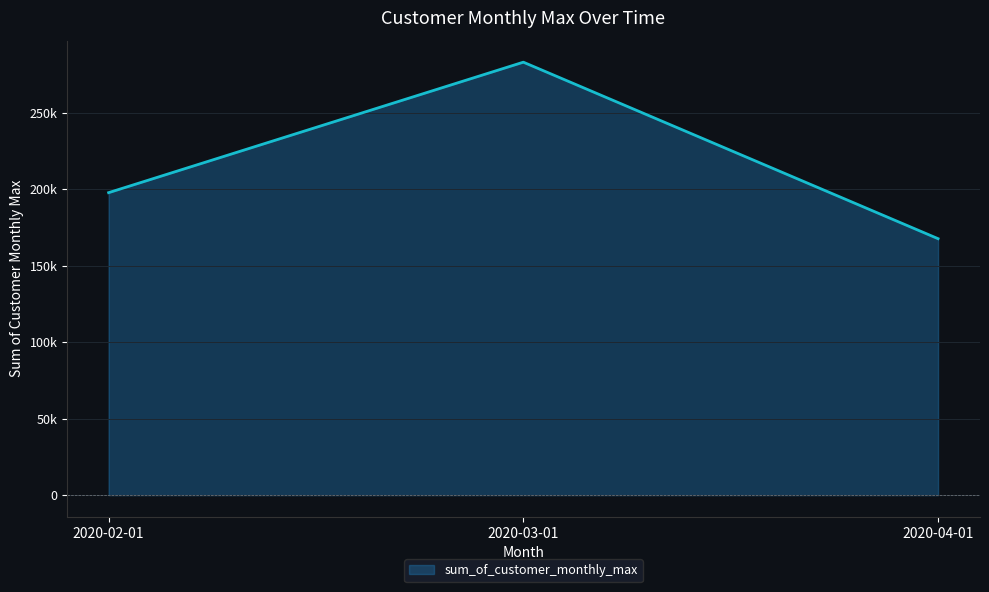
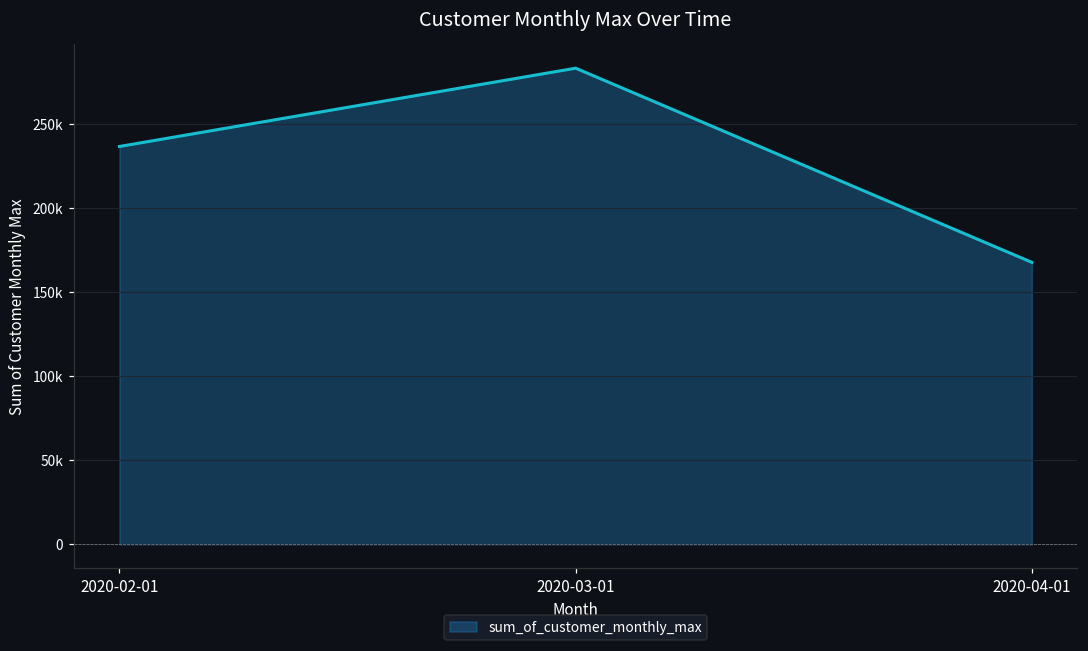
2020-02-01: 198000 -> 237000
